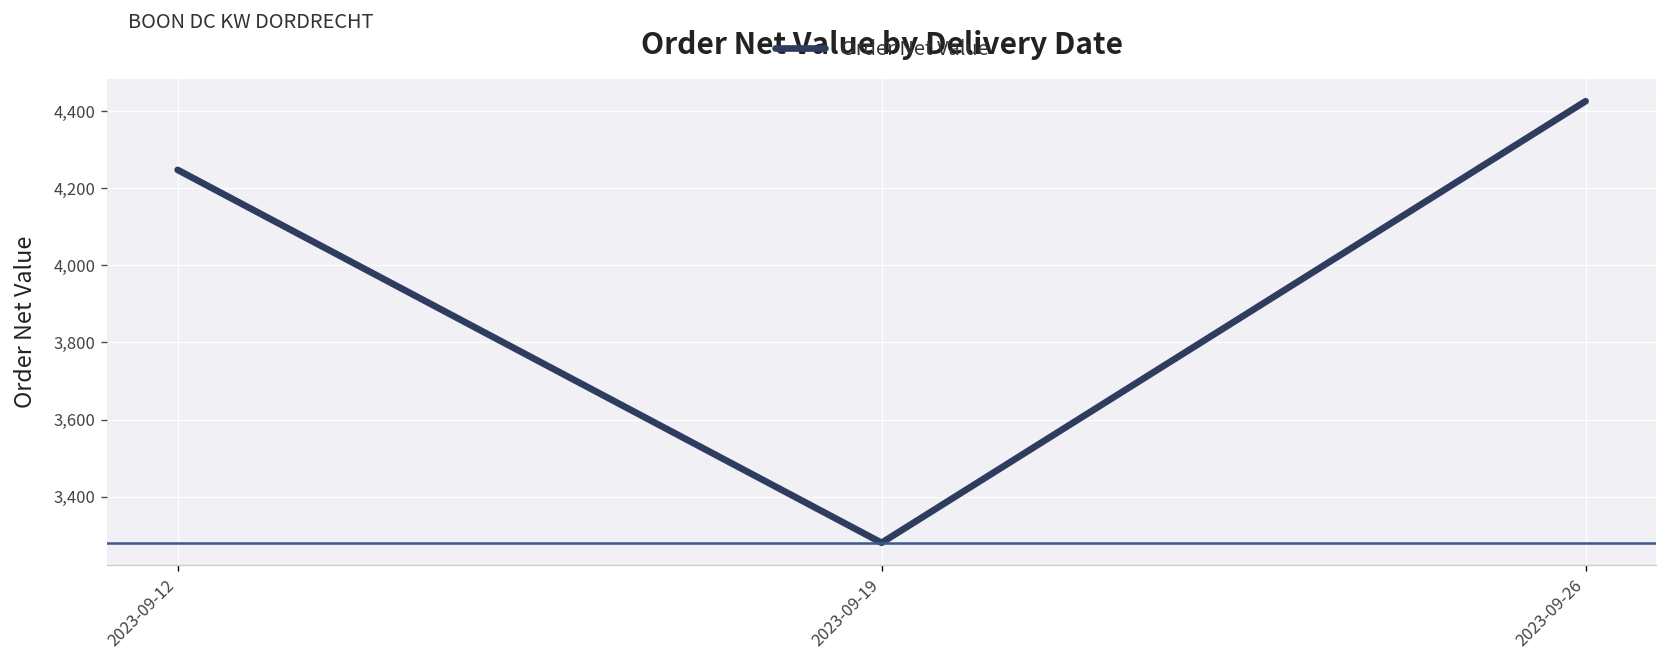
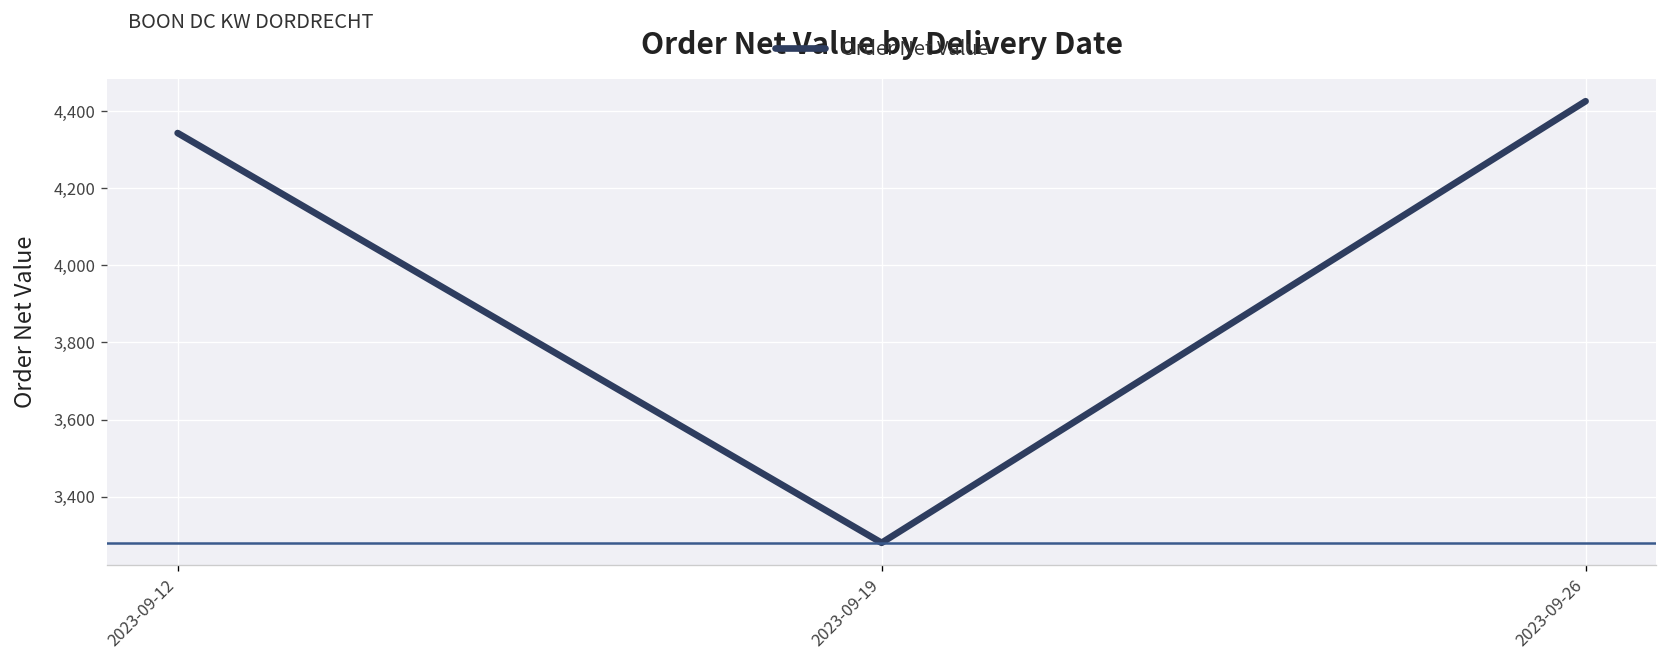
2023-09-12: 4,250 -> 4,340
